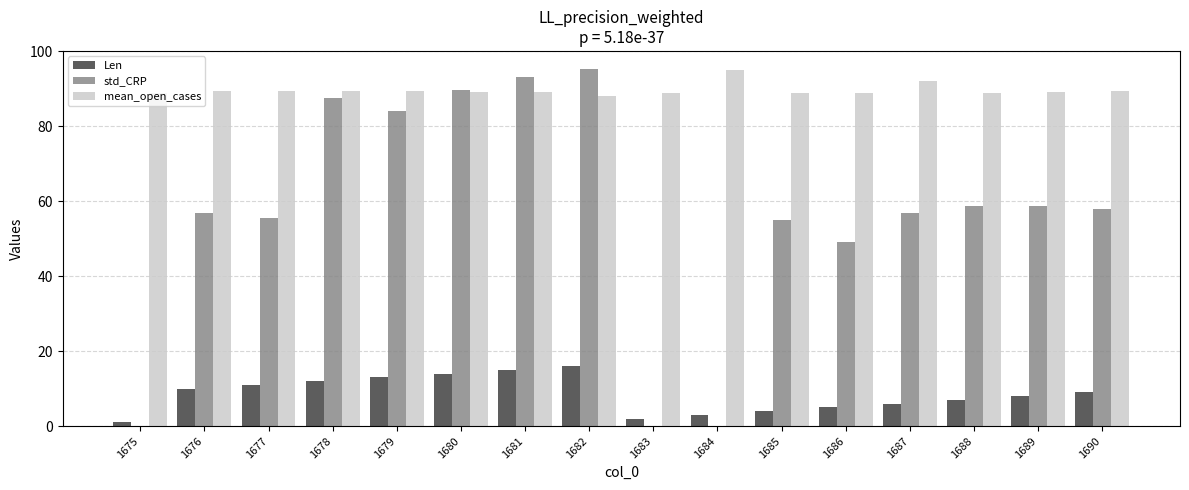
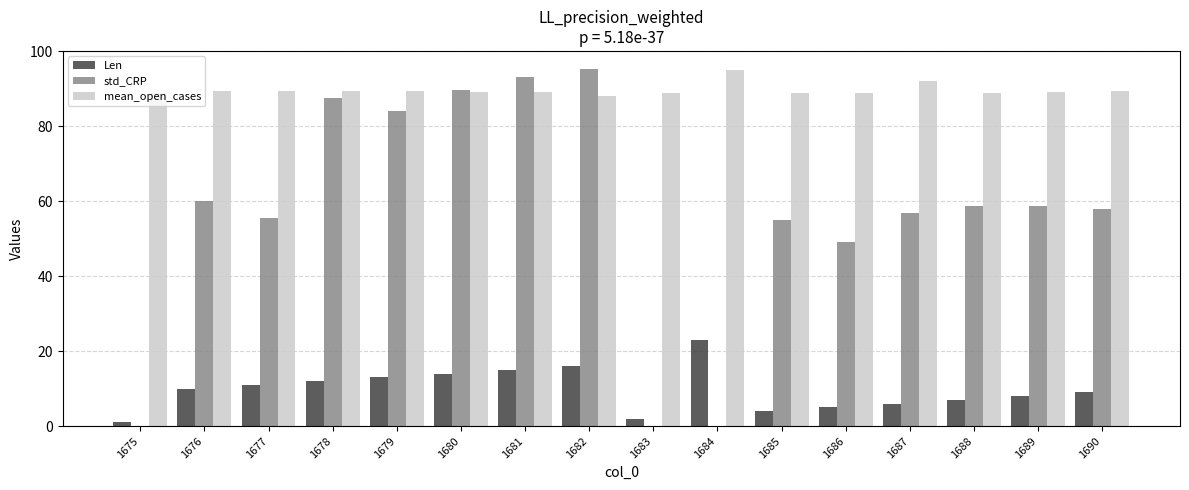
std_CRP, 1676: 57 -> 60
Len, 1684: 3 -> 23
